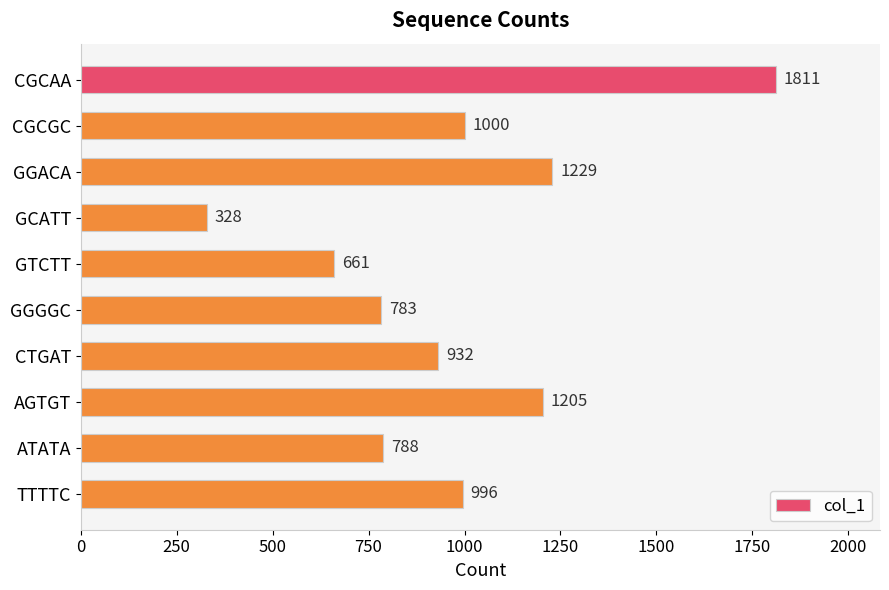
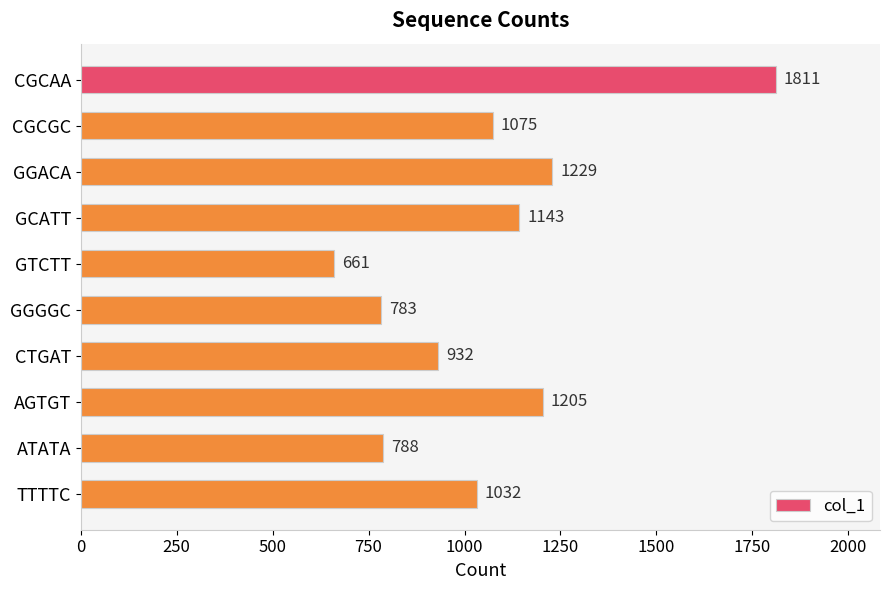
CGCGC: 1000 -> 1075
GCATT: 328 -> 1143
TTTTC: 996 -> 1032
